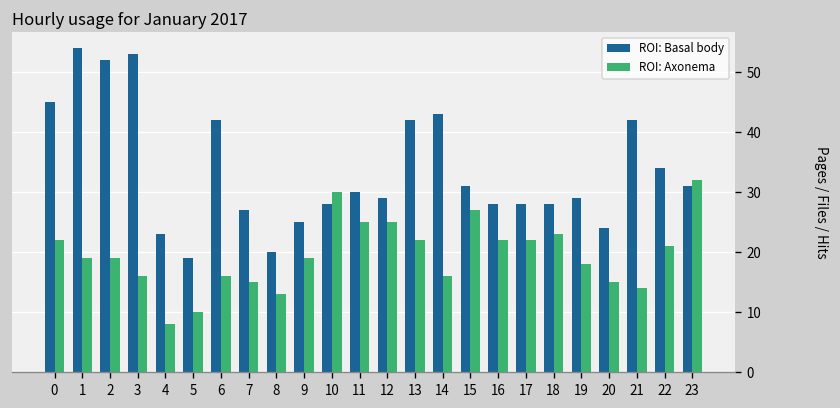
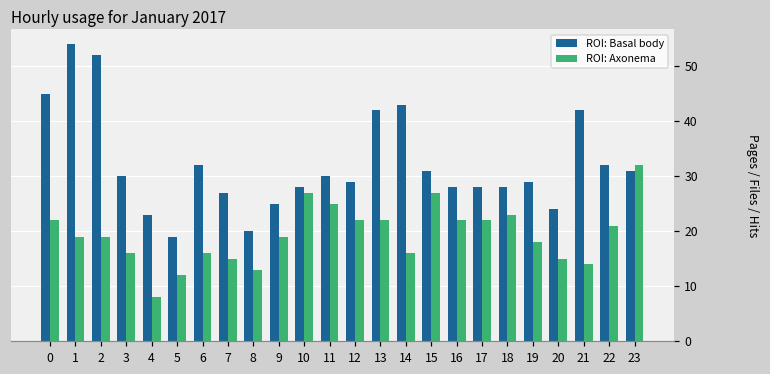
ROI: Basal body, 3: 53 -> 30
ROI: Axonema, 5: 10 -> 12
ROI: Basal body, 6: 42 -> 32
ROI: Axonema, 10: 30 -> 27
ROI: Axonema, 12: 25 -> 22
ROI: Basal body, 22: 34 -> 32
